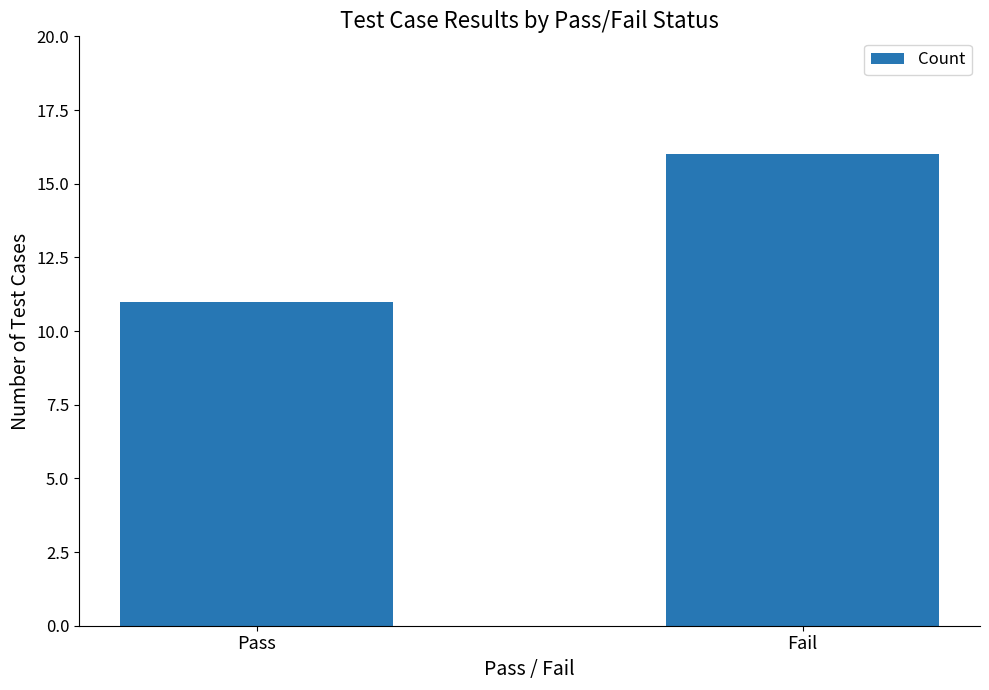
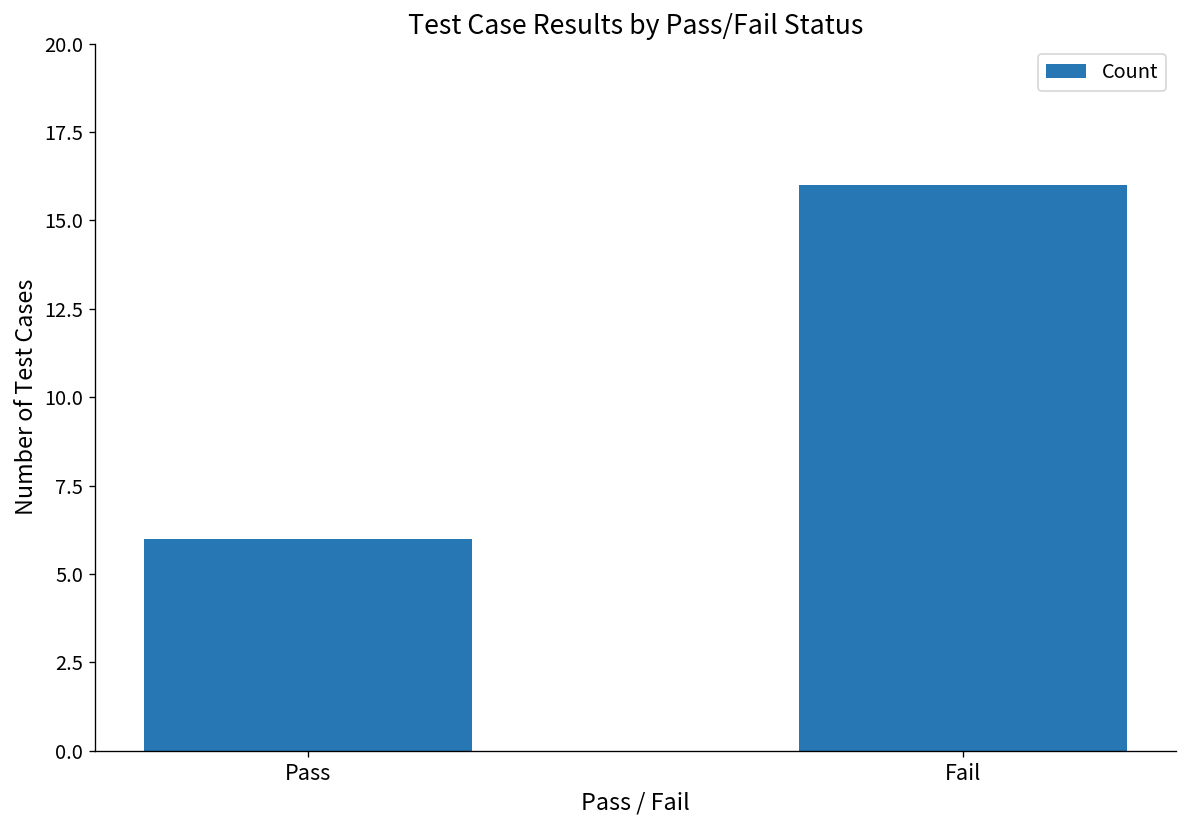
Pass: 11 -> 6
